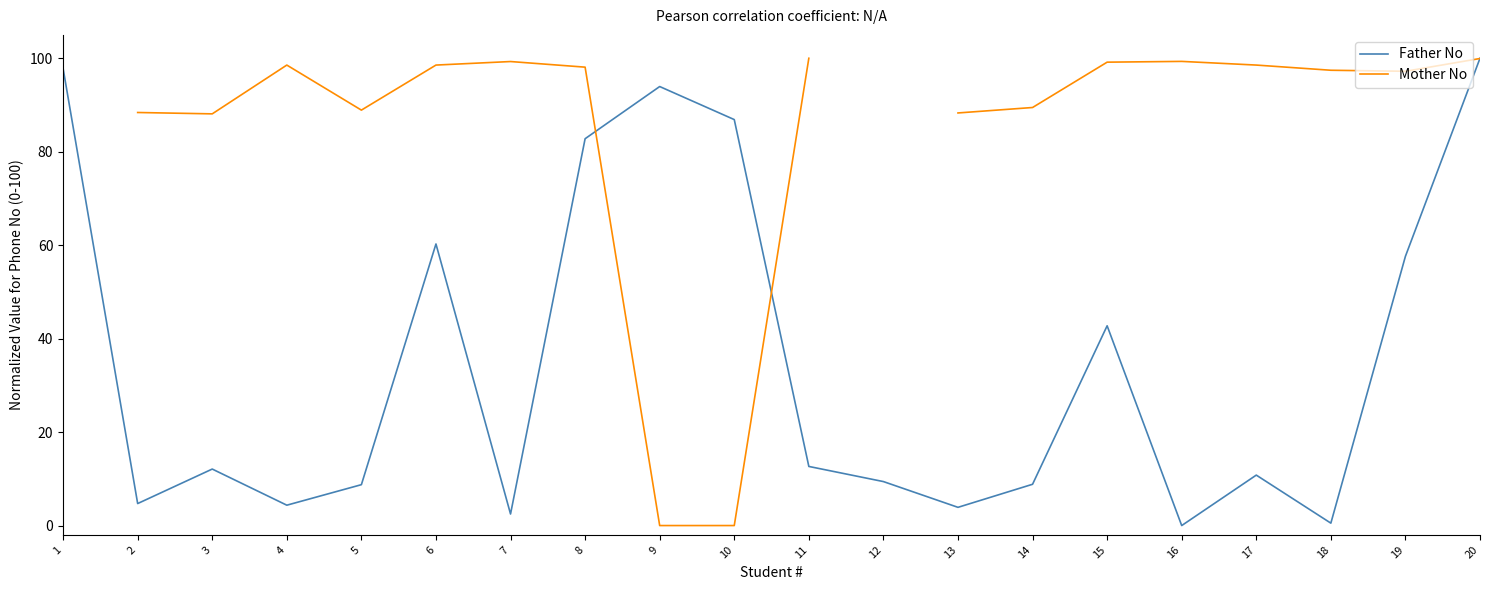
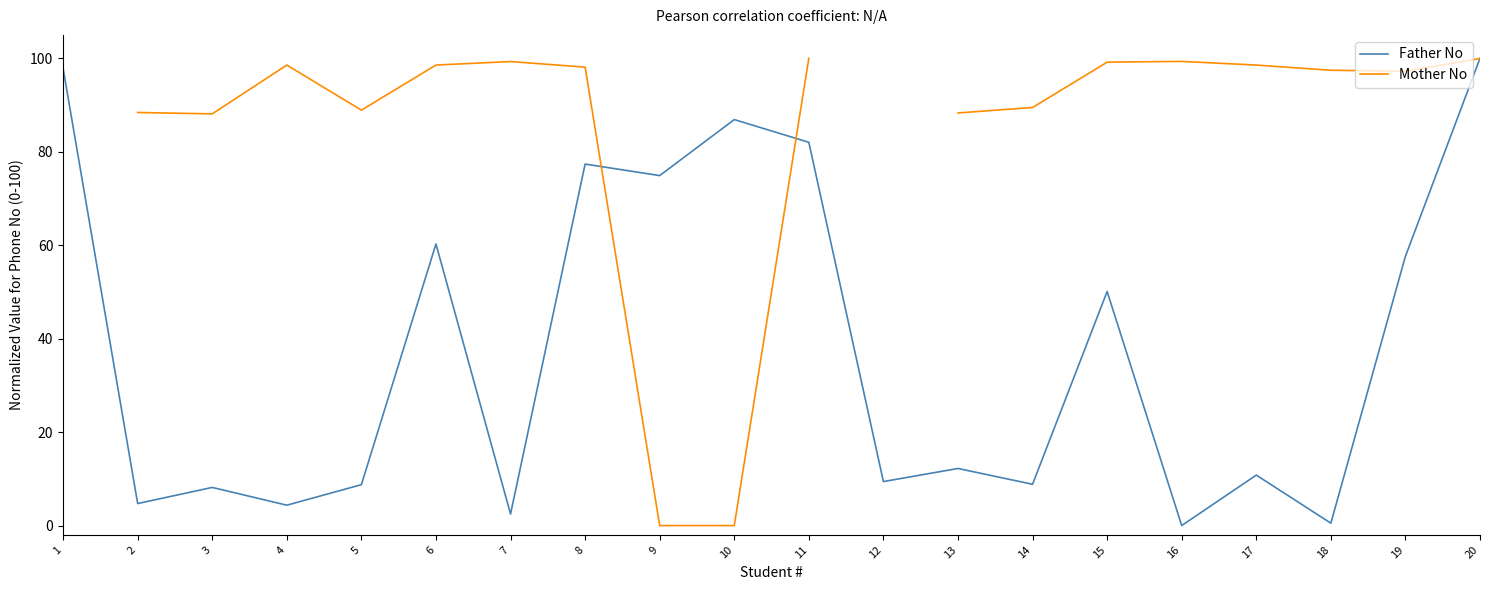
Father No, 3: 12 -> 8
Father No, 8: 83 -> 77
Father No, 9: 94 -> 75
Father No, 11: 13 -> 82
Father No, 13: 4 -> 12
Father No, 15: 43 -> 50
